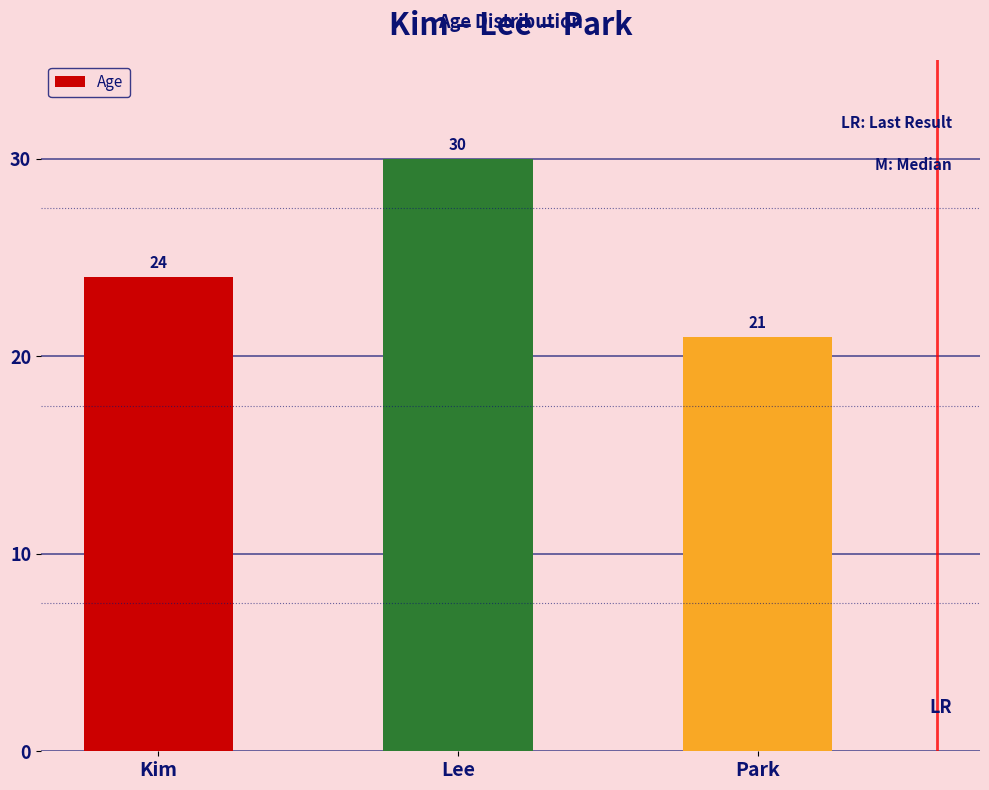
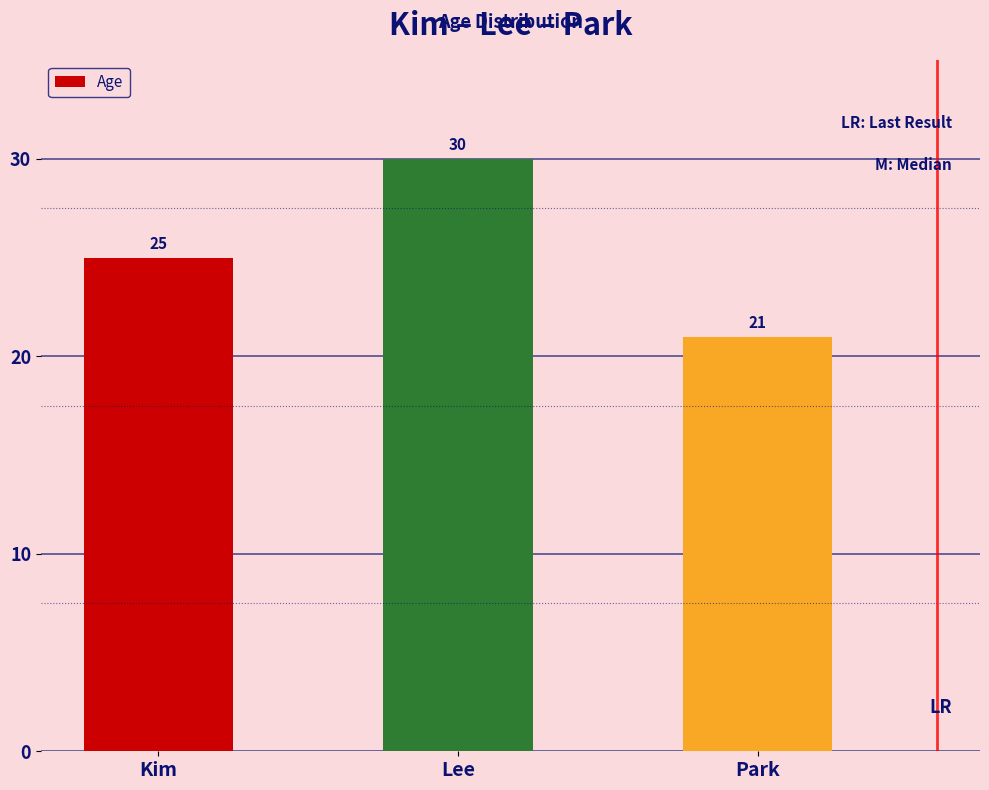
Kim: 24 -> 25
